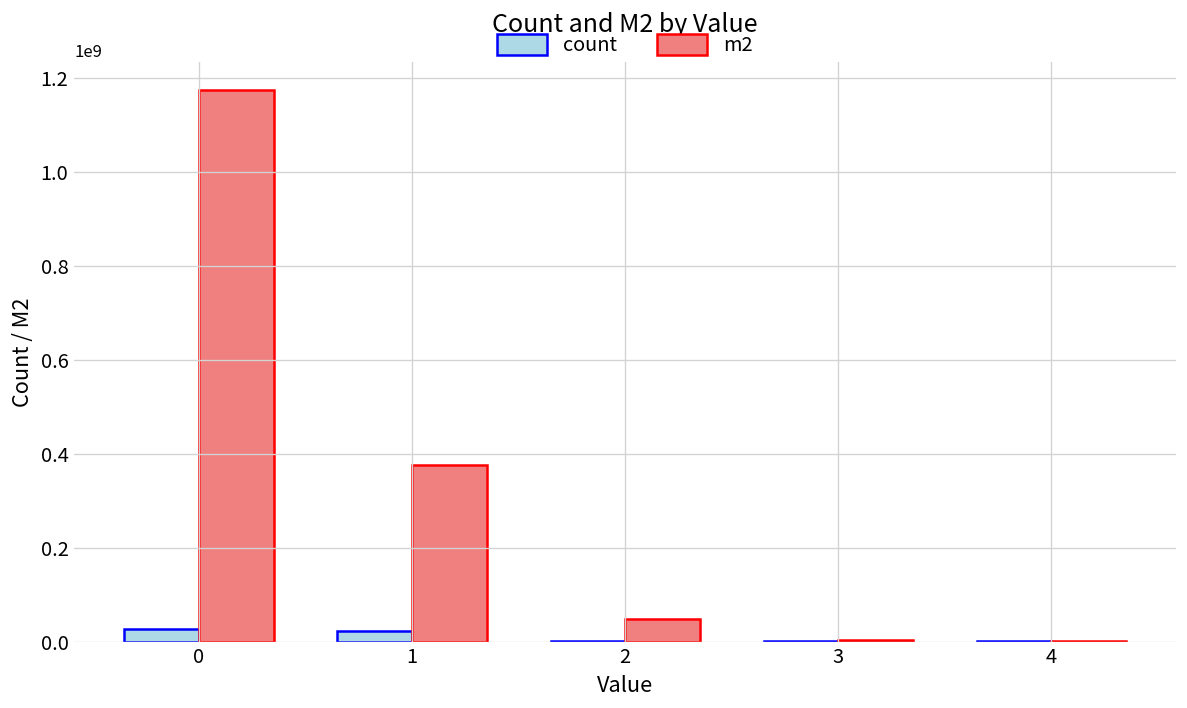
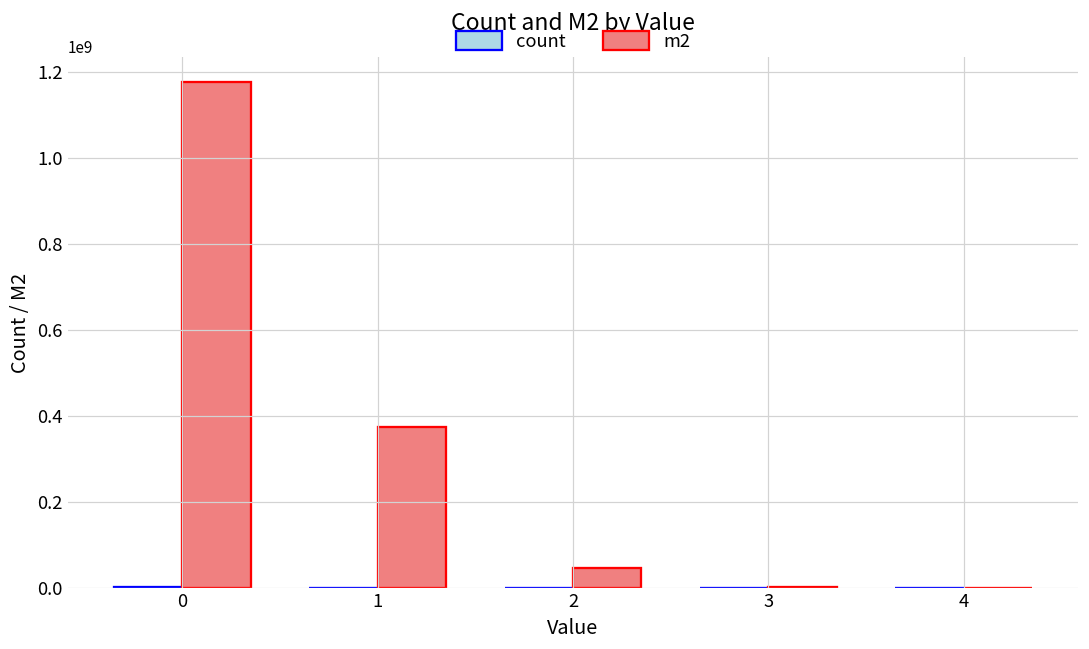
count, 0: 30000000 -> 0
count, 1: 20000000 -> 0
